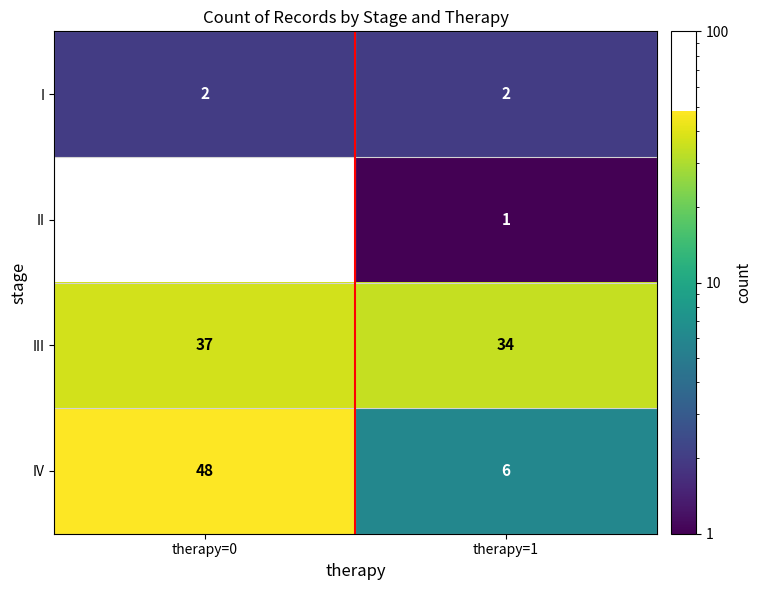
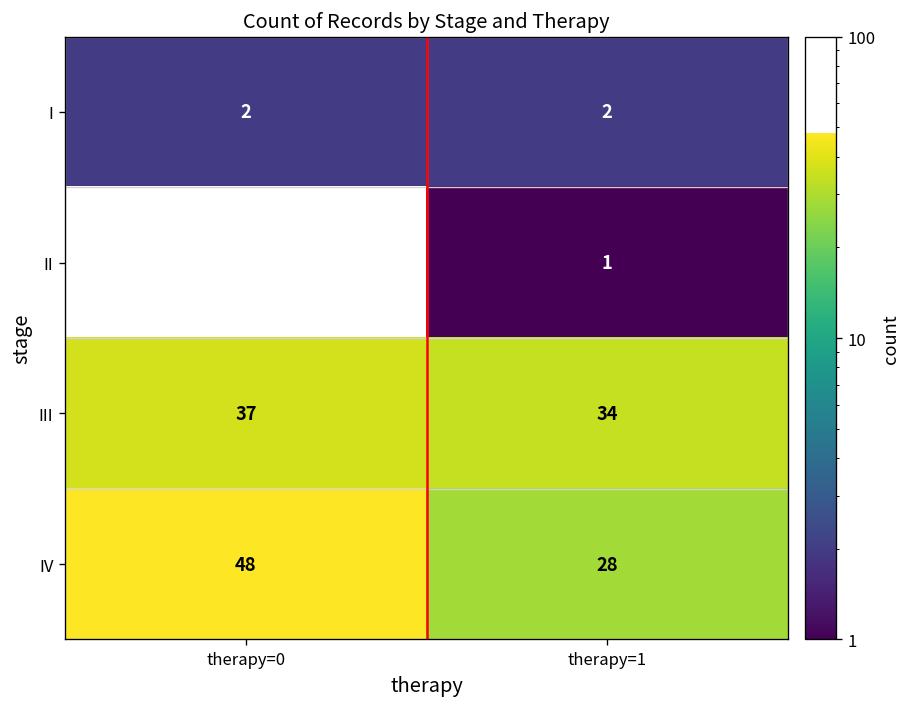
IV, therapy=1: 6 -> 28
